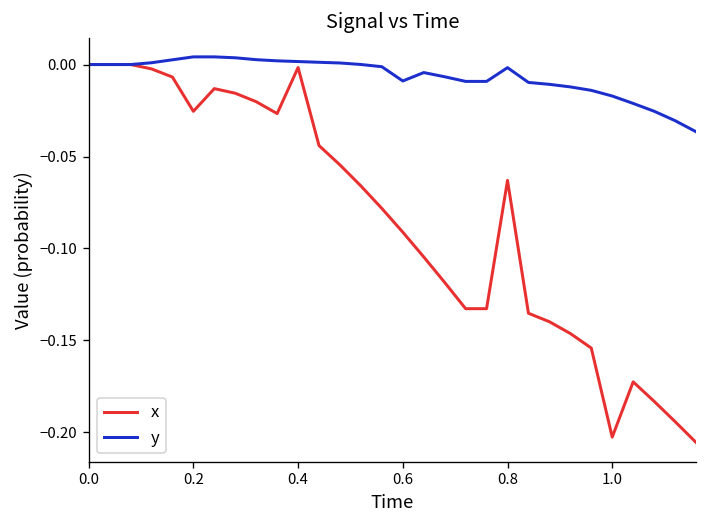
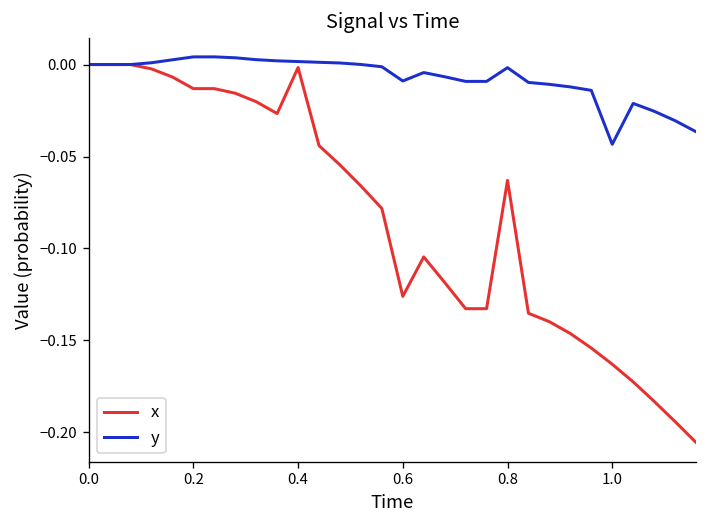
x, 0.2: -0.025 -> -0.013
x, 0.6: -0.091 -> -0.126
x, 1.0: -0.203 -> -0.163
y, 1.0: -0.017 -> -0.043
